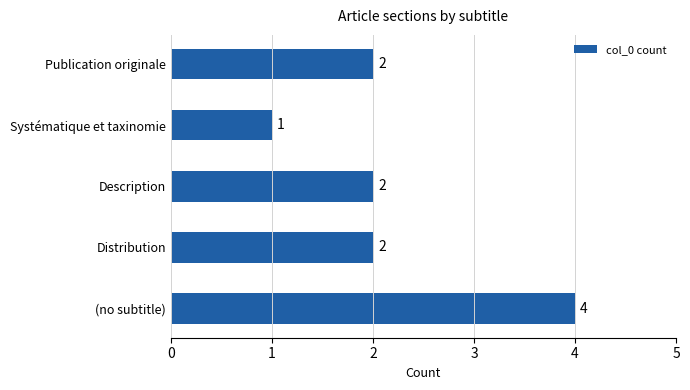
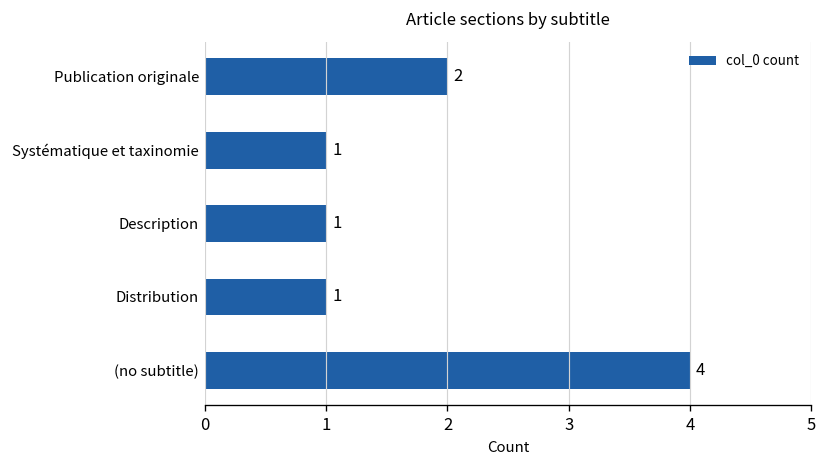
Description: 2 -> 1
Distribution: 2 -> 1
